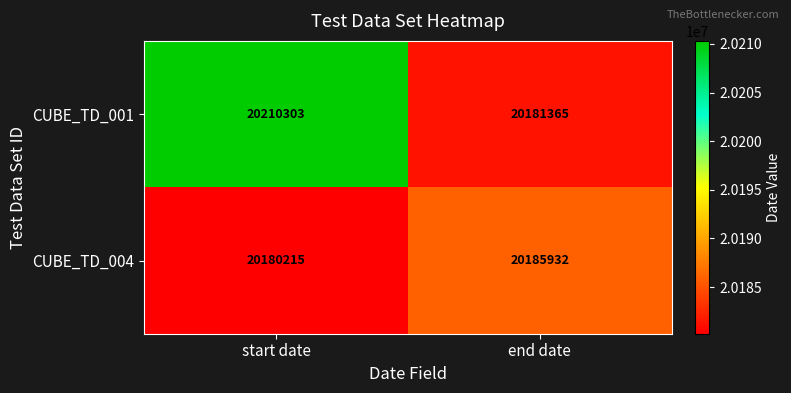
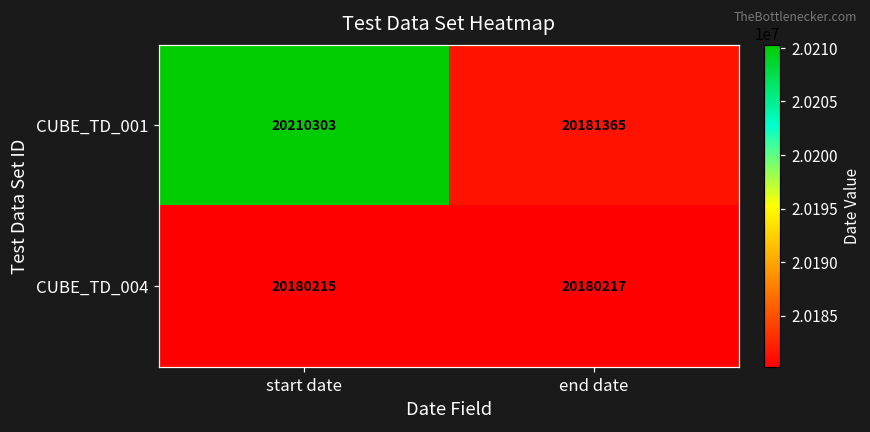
CUBE_TD_004, end date: 20185932 -> 20180217
